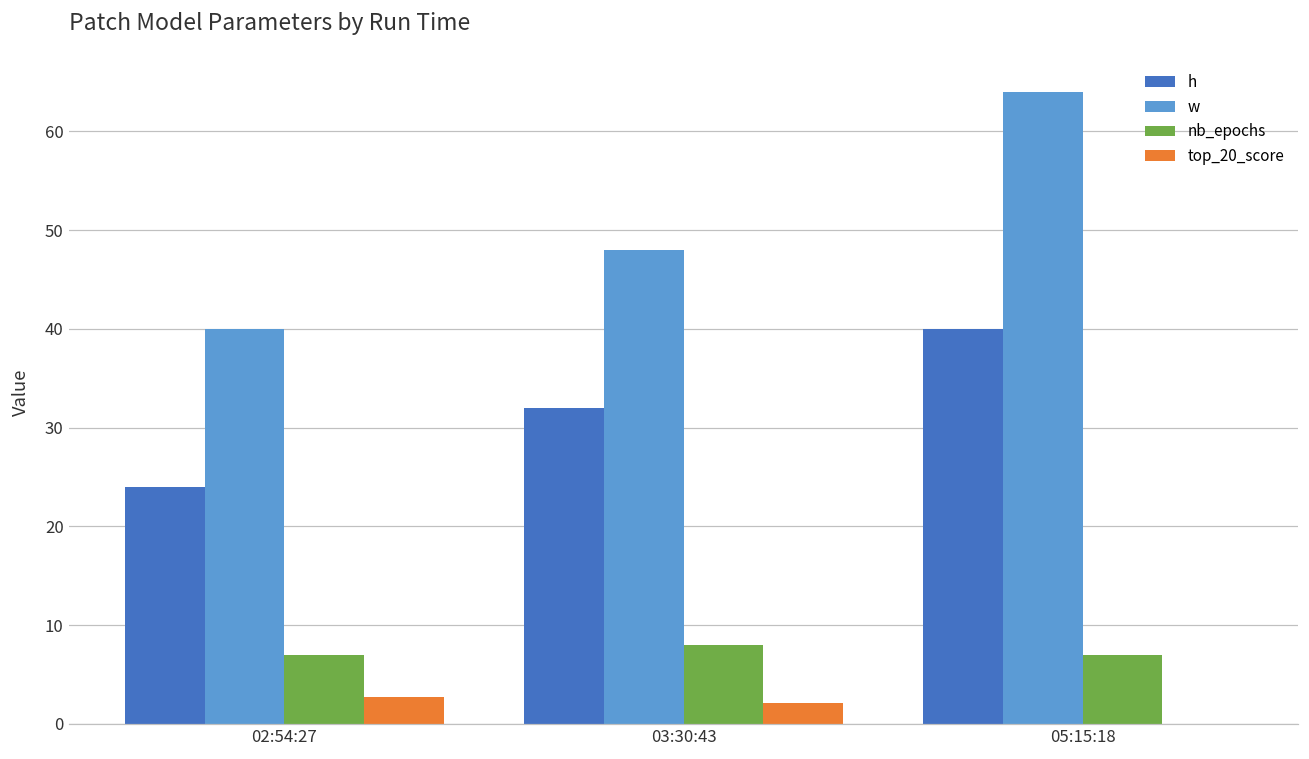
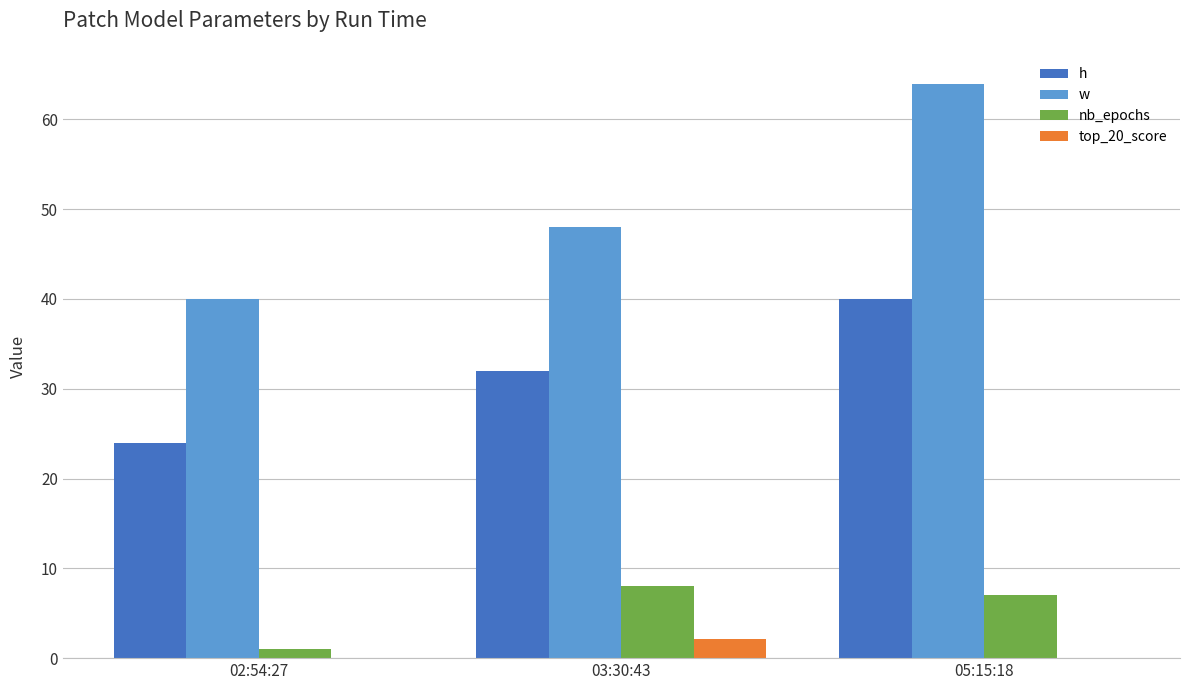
nb_epochs, 02:54:27: 7 -> 1
top_20_score, 02:54:27: 3 -> 0
